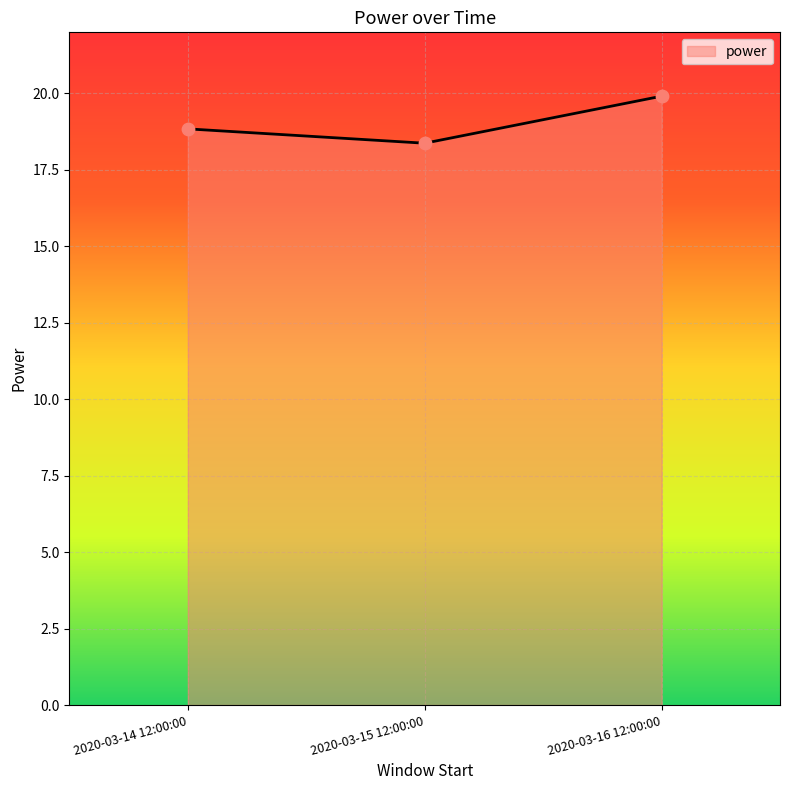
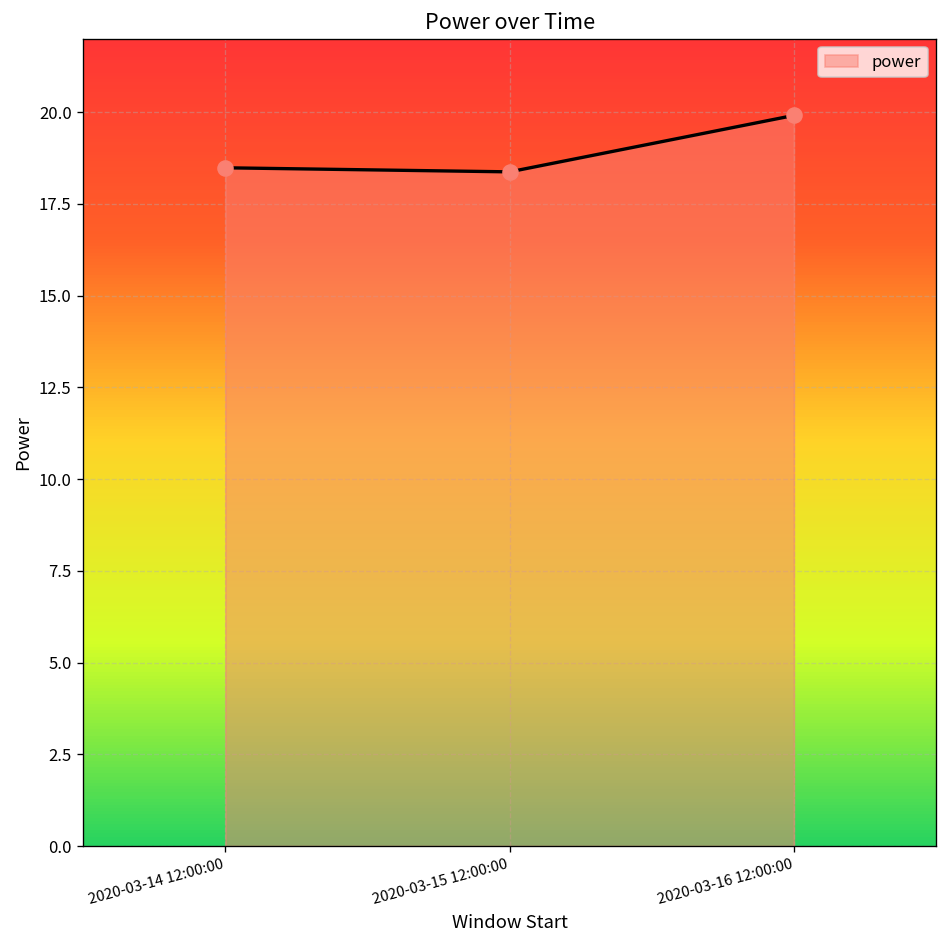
2020-03-14 12:00:00: 18.8 -> 18.5
